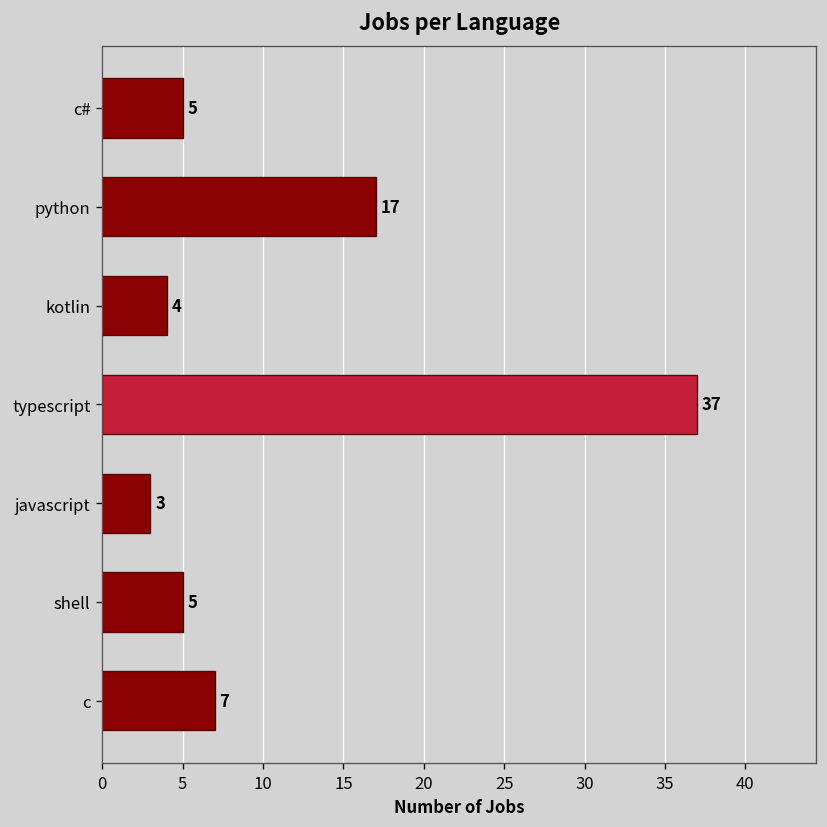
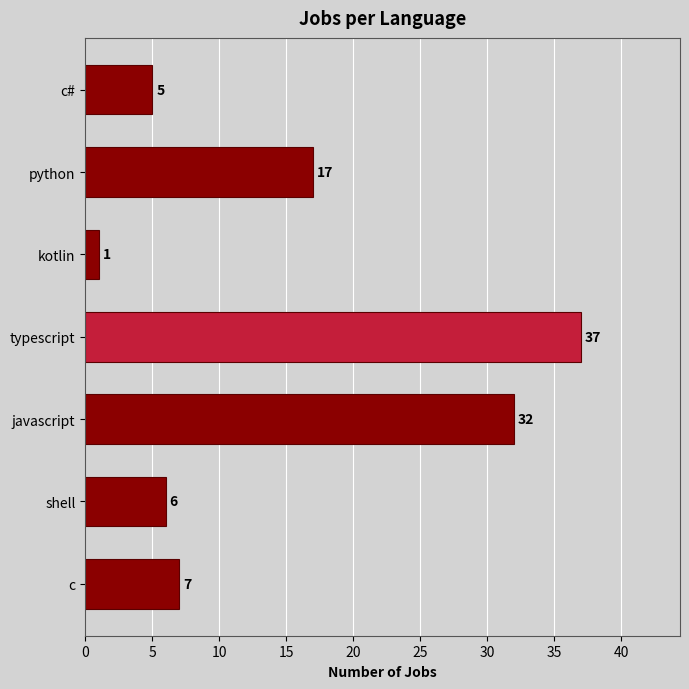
kotlin: 4 -> 1
javascript: 3 -> 32
shell: 5 -> 6
